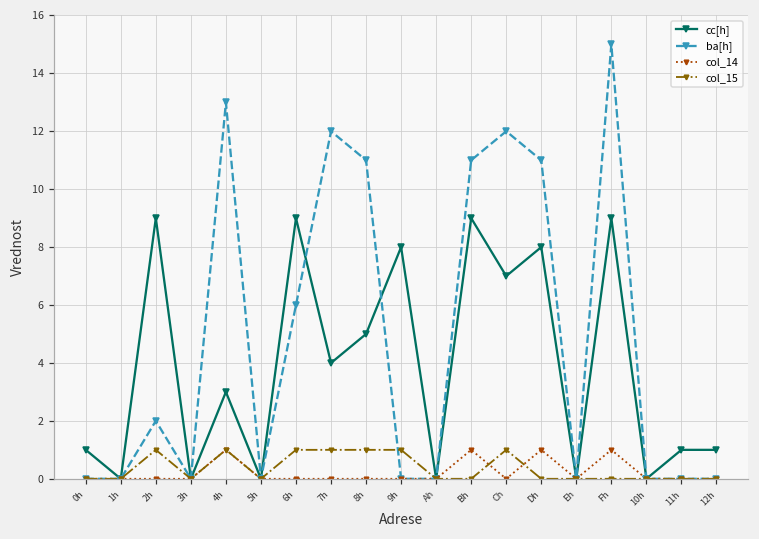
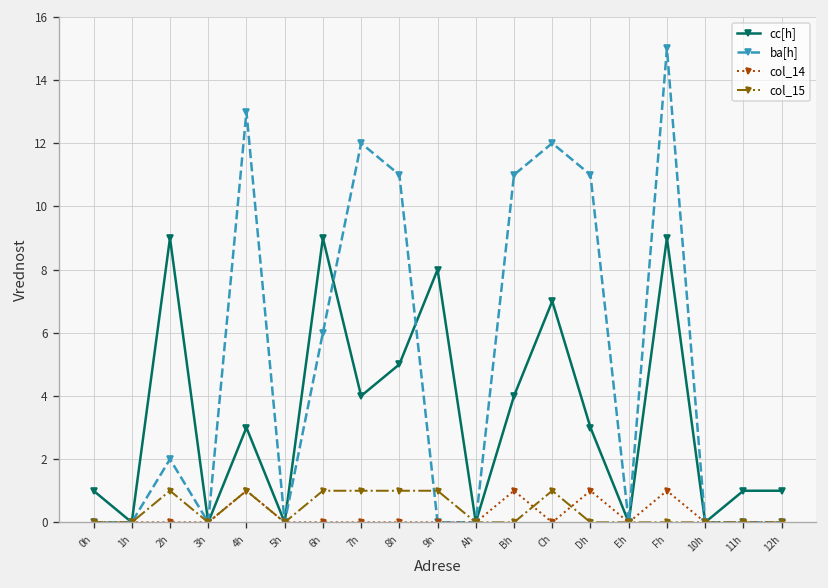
cc[h], Bh: 9 -> 4
cc[h], Dh: 8 -> 3
